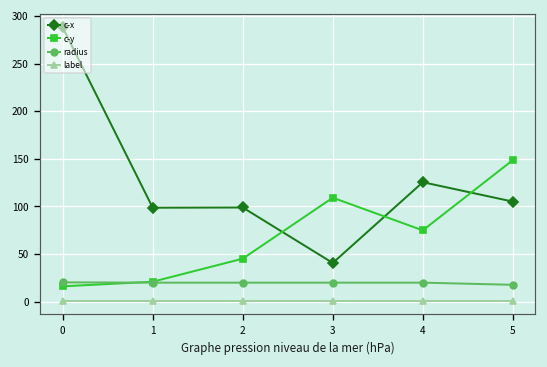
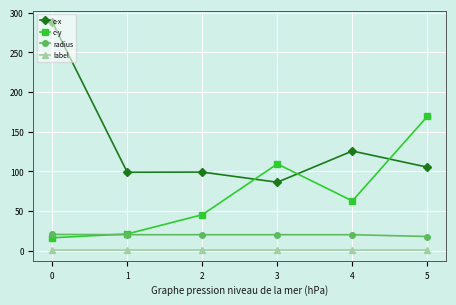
c-x, 3: 40 -> 90
c-y, 4: 70 -> 60
c-y, 5: 150 -> 170
